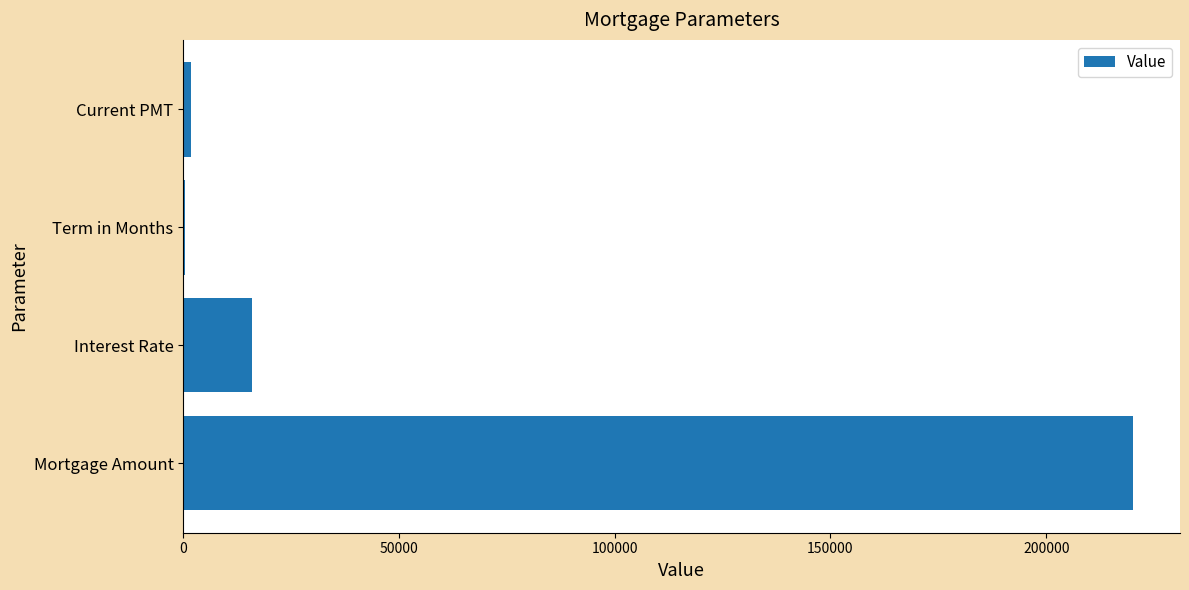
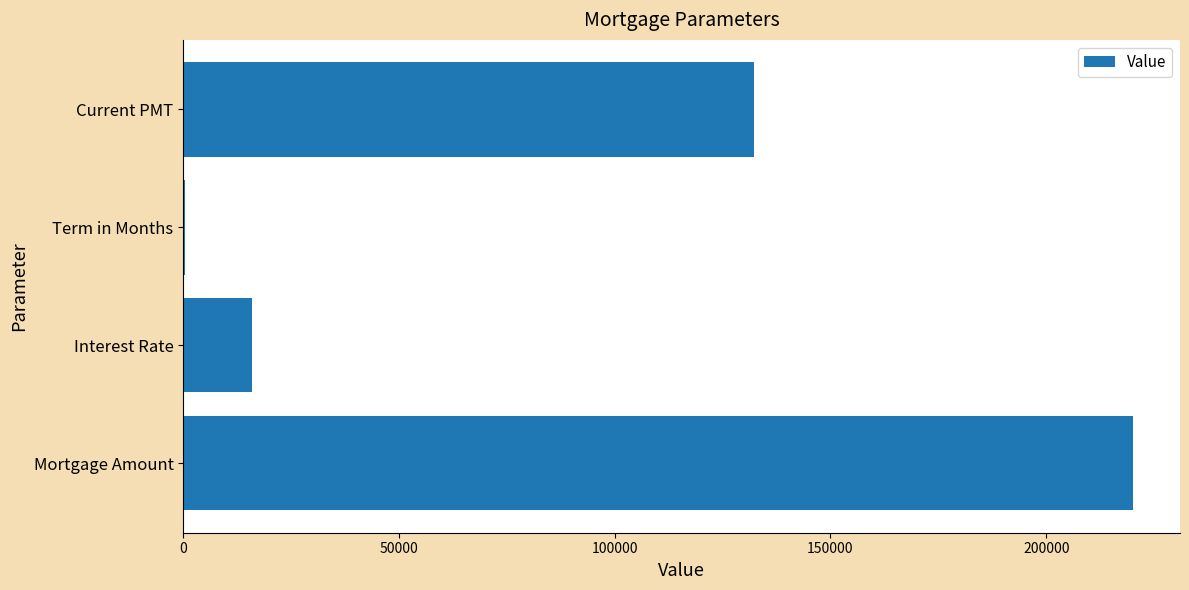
Current PMT: 2000 -> 132000
